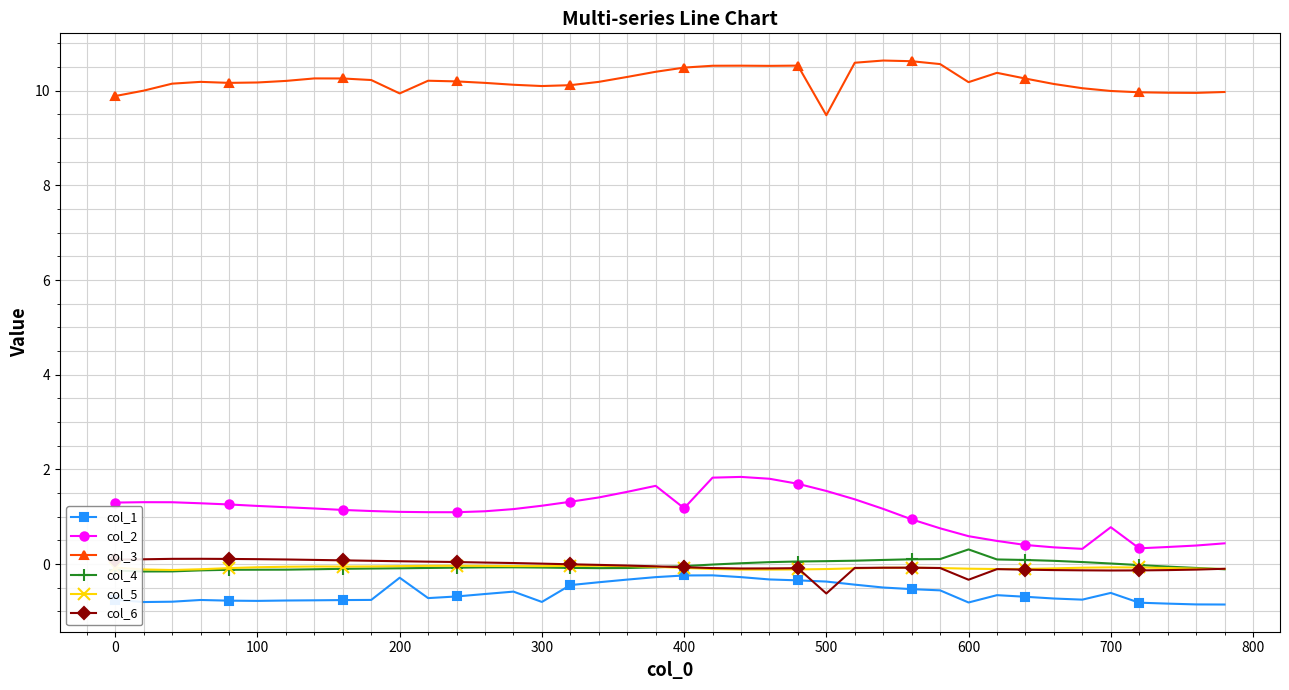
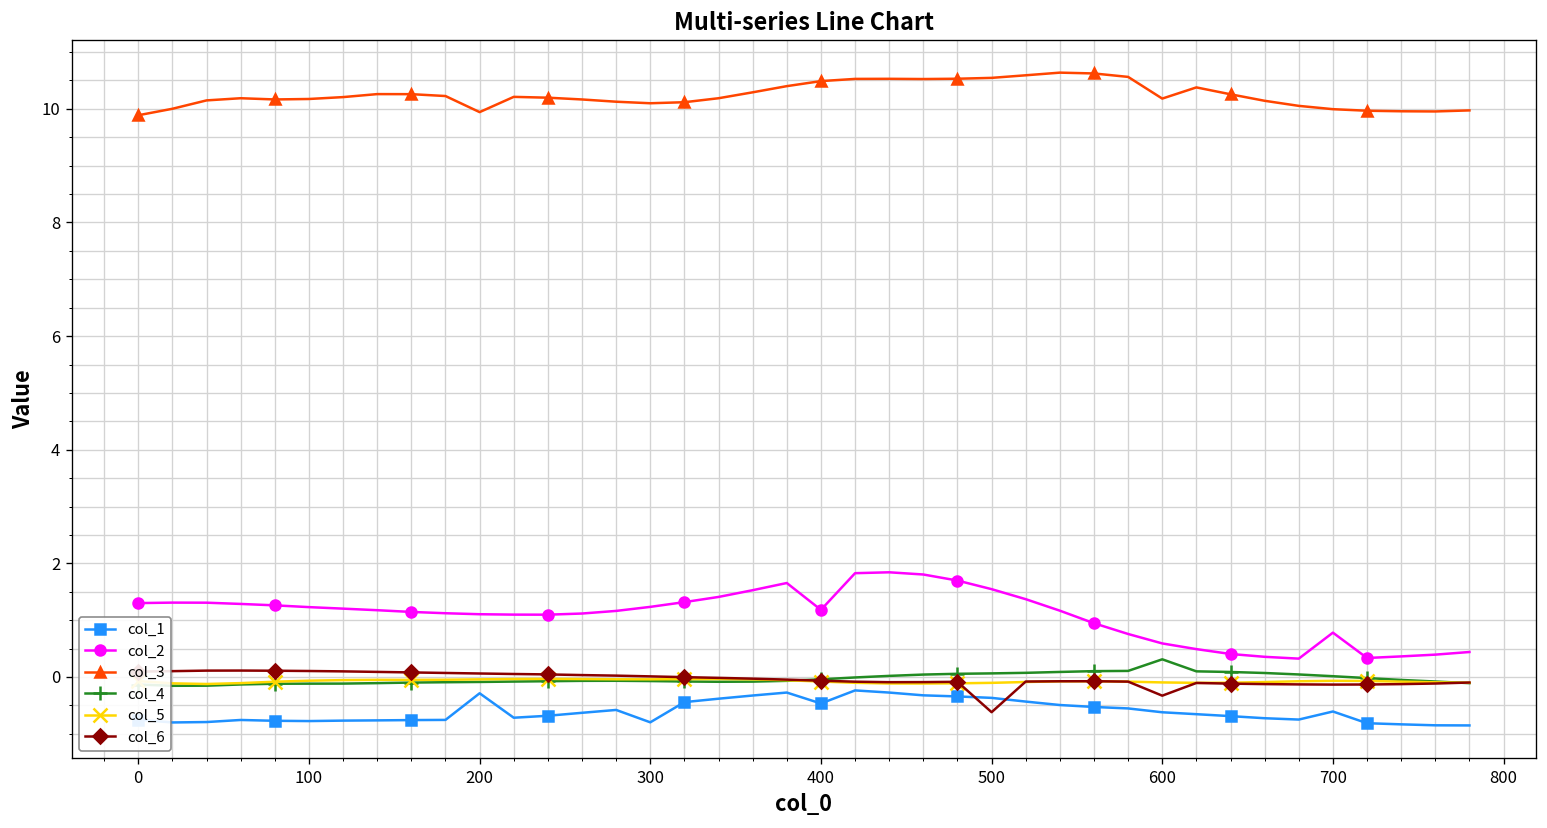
col_1, 400: -0.2 -> -0.5
col_3, 500: 9.5 -> 10.5
col_1, 600: -0.8 -> -0.6
